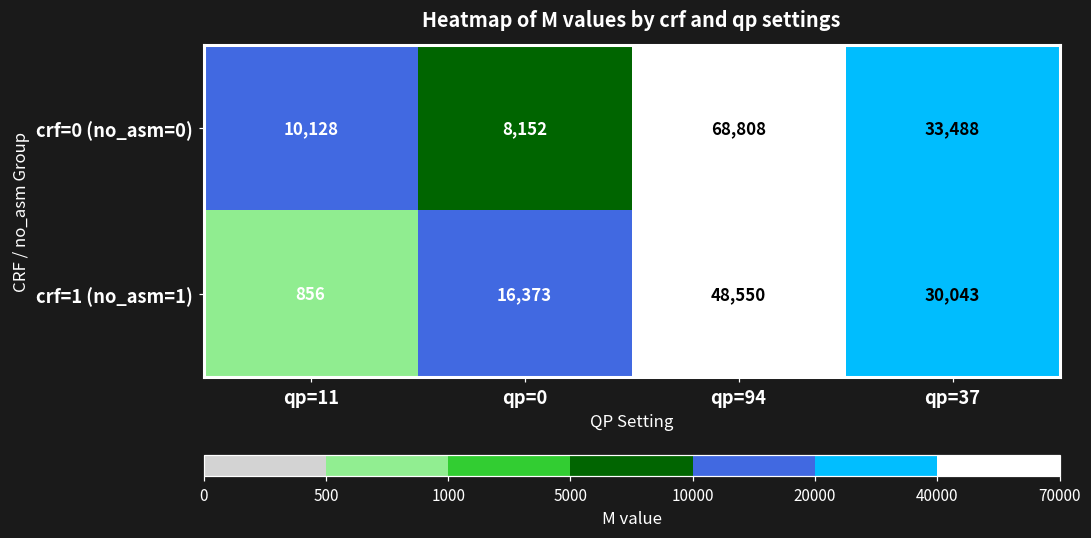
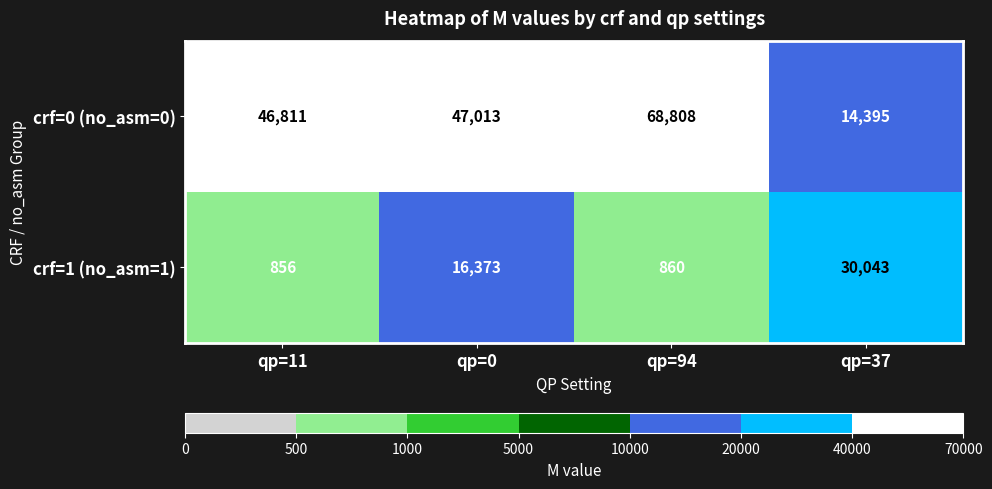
crf=0 (no_asm=0), qp=11: 10,128 -> 46,811
crf=0 (no_asm=0), qp=0: 8,152 -> 47,013
crf=0 (no_asm=0), qp=37: 33,488 -> 14,395
crf=1 (no_asm=1), qp=94: 48,550 -> 860
